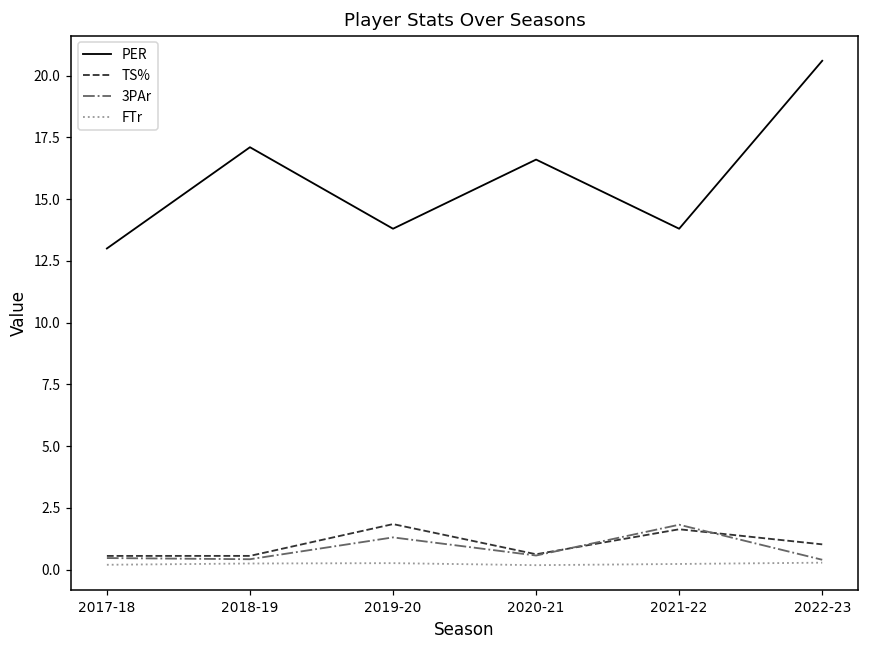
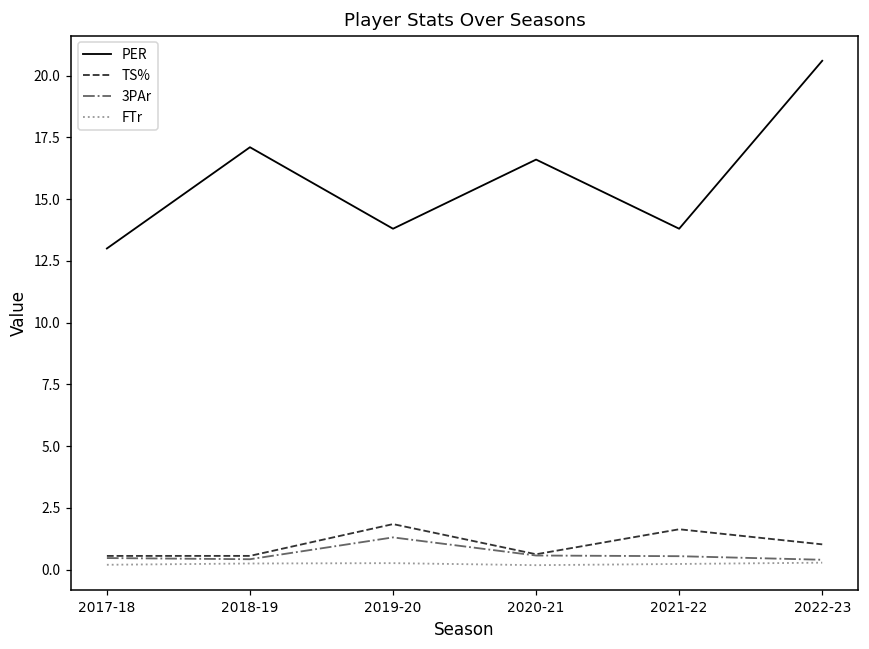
3PAr, 2021-22: 1.8 -> 0.5
